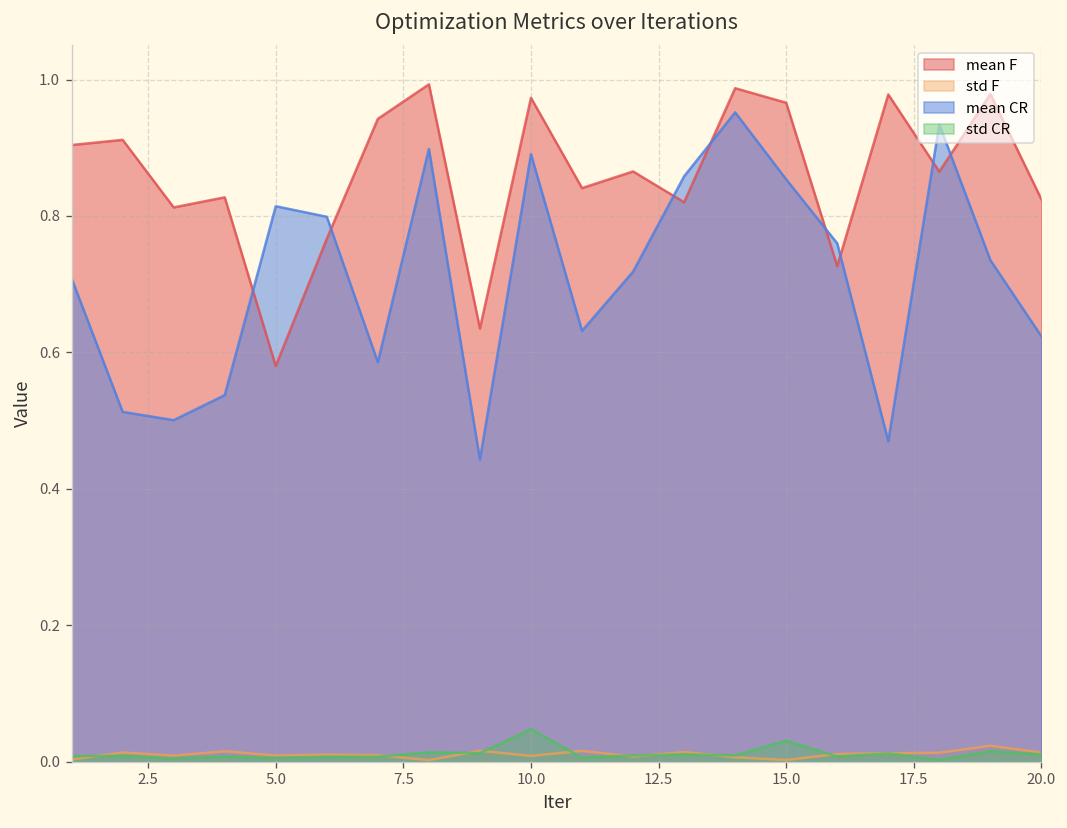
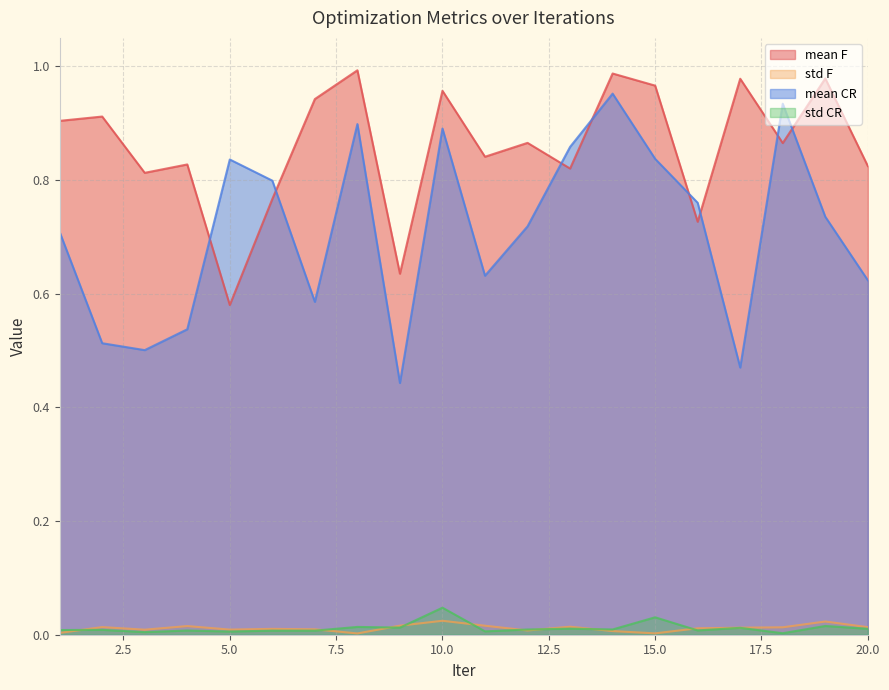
mean CR, 5.0: 0.81 -> 0.84
mean F, 10.0: 0.97 -> 0.96
std F, 10.0: 0.01 -> 0.02
mean CR, 15.0: 0.85 -> 0.84
